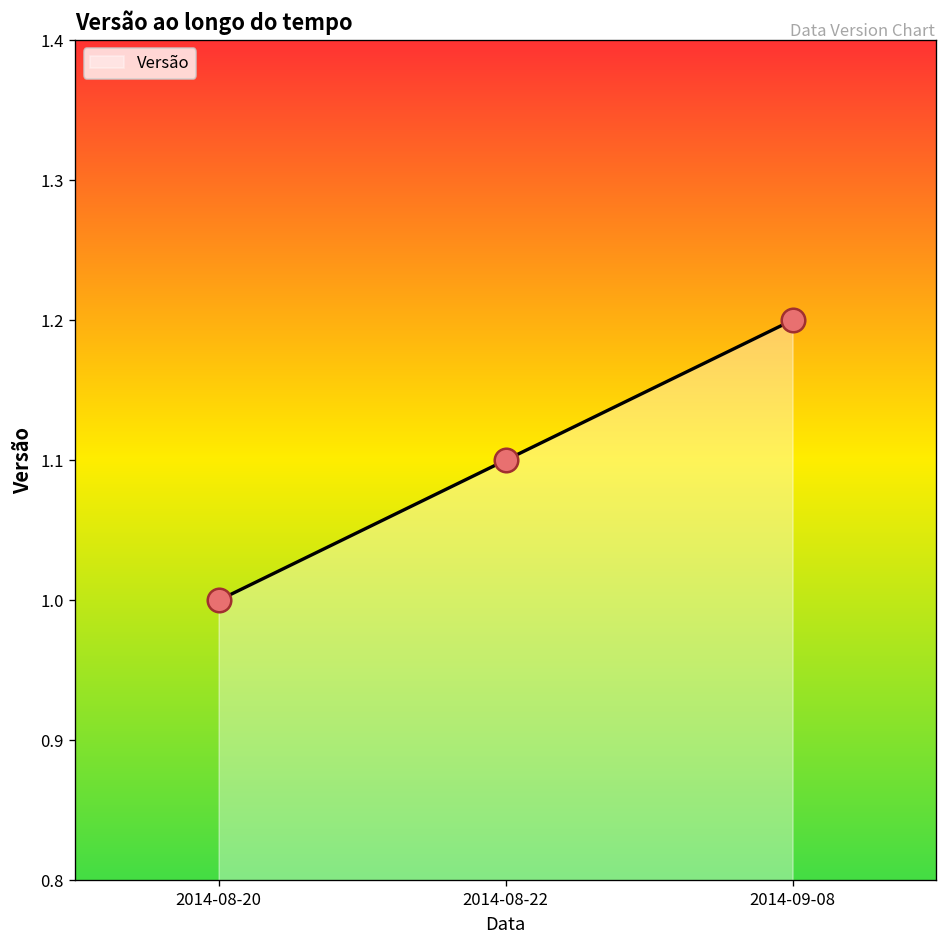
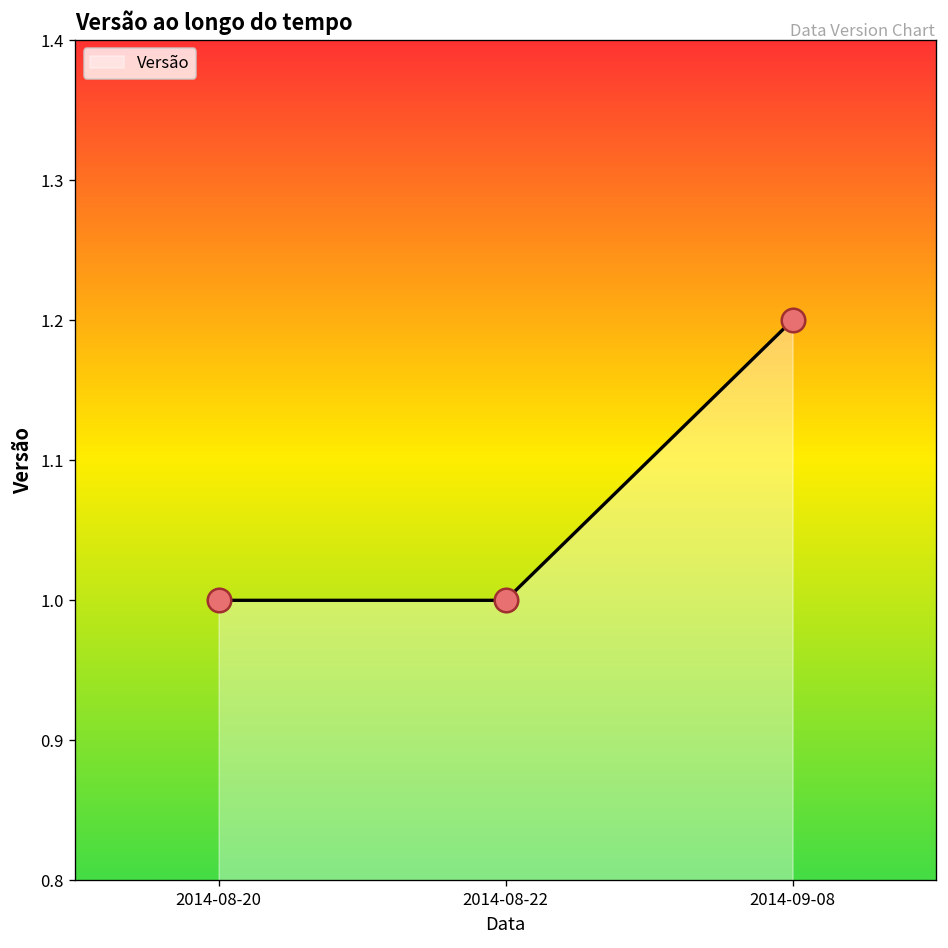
2014-08-22: 1.1 -> 1.0
